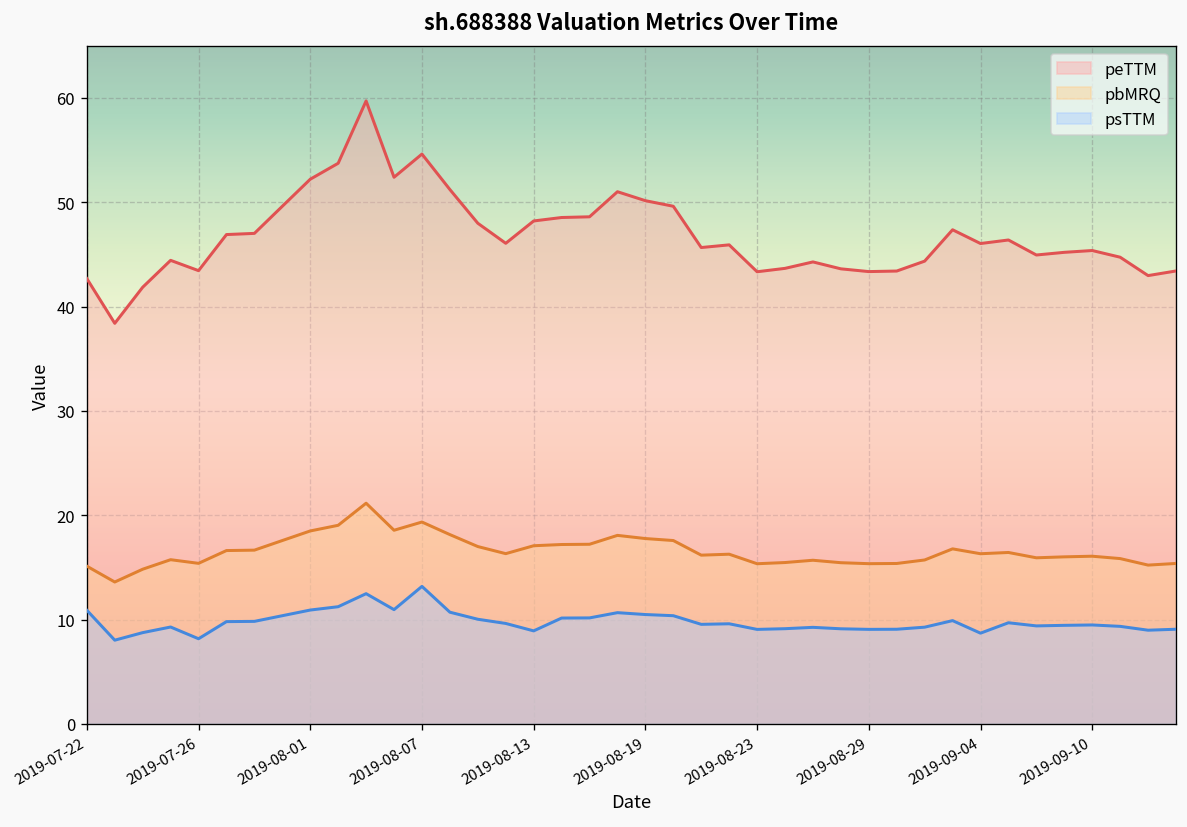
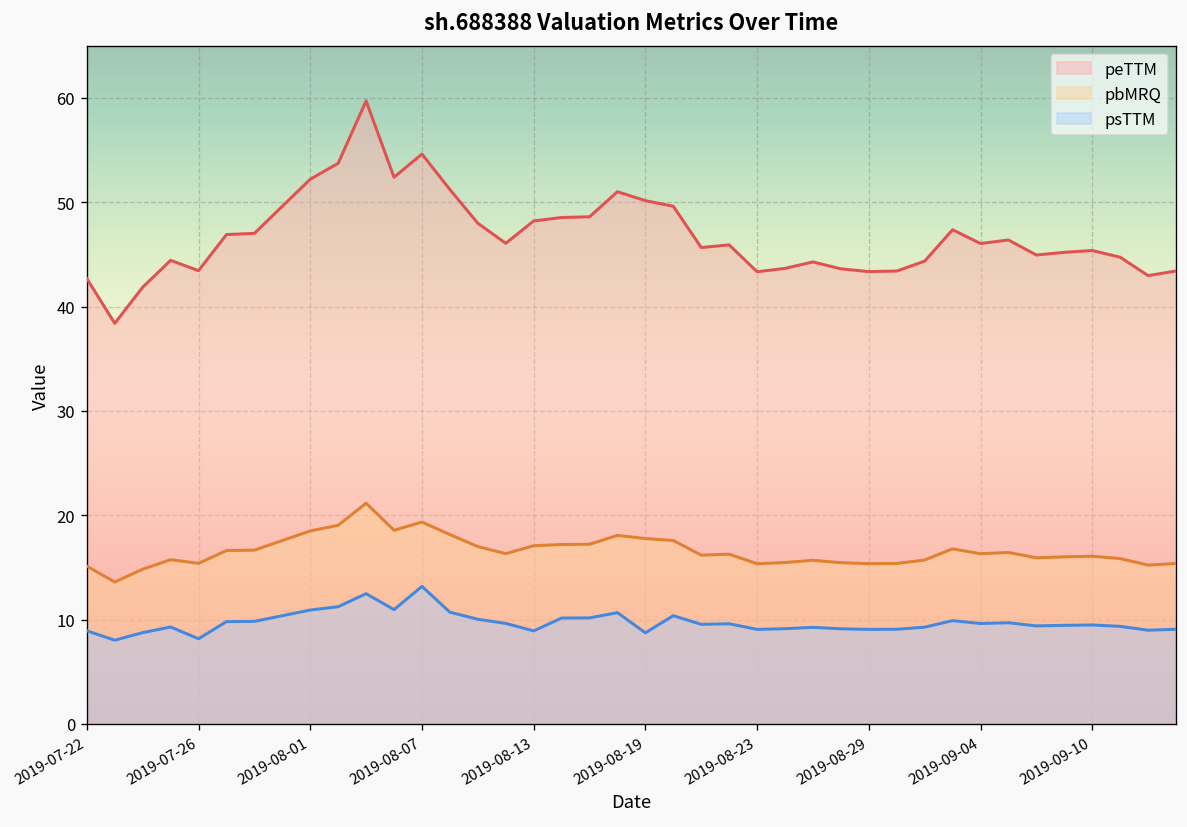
psTTM, 2019-07-22: 11 -> 9
psTTM, 2019-08-19: 10 -> 9
psTTM, 2019-09-04: 9 -> 10
